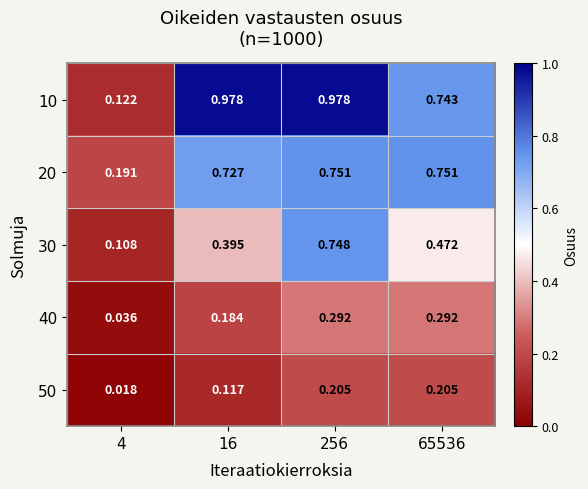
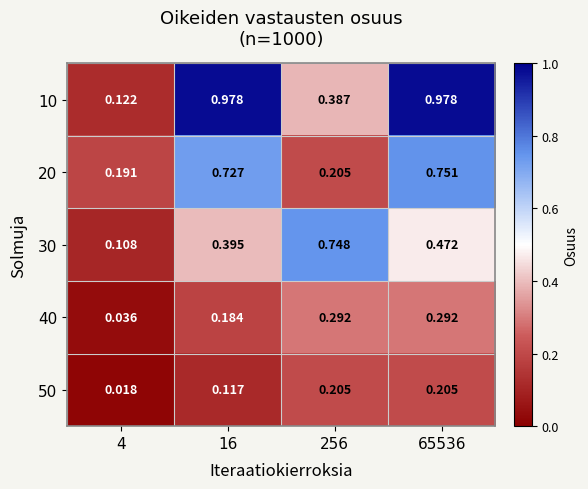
10, 256: 0.978 -> 0.387
10, 65536: 0.743 -> 0.978
20, 256: 0.751 -> 0.205
